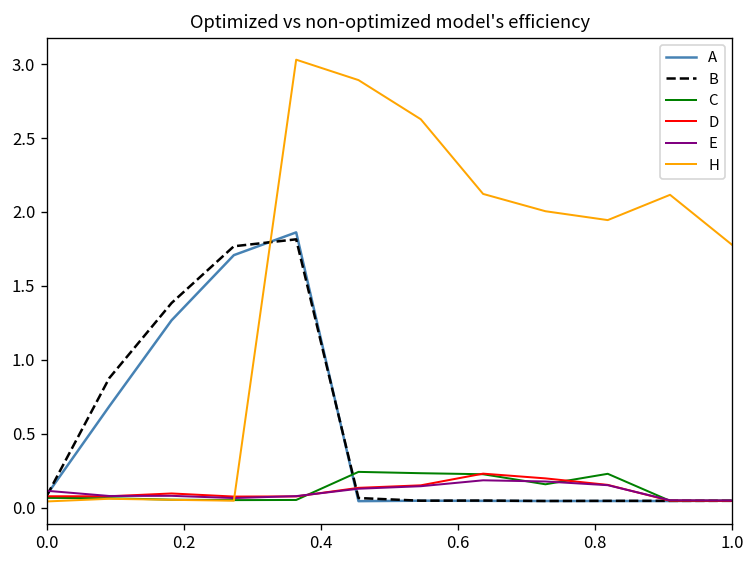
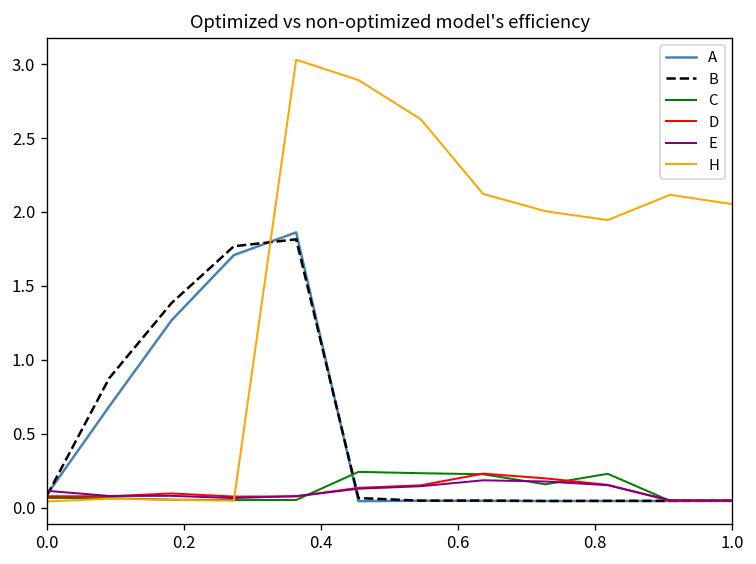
H, 1.0: 1.78 -> 2.05
